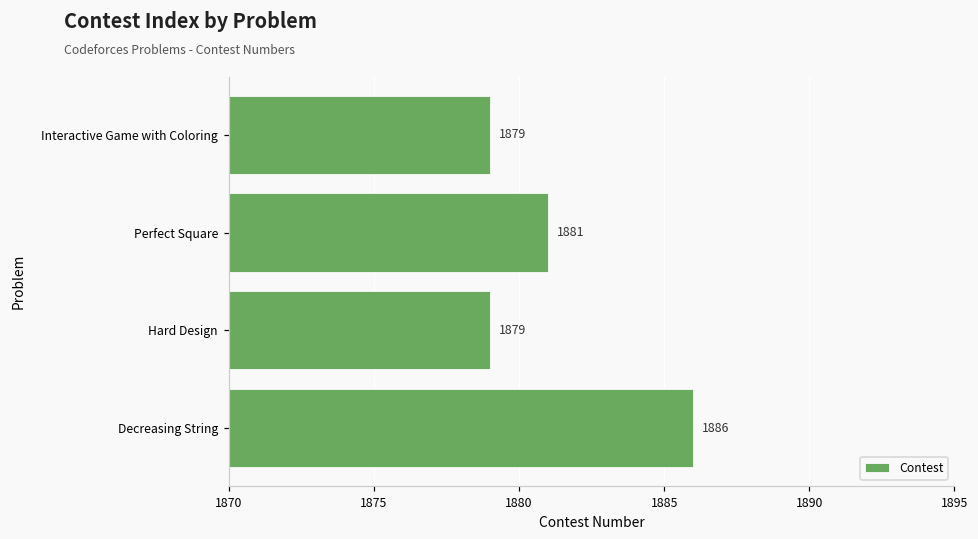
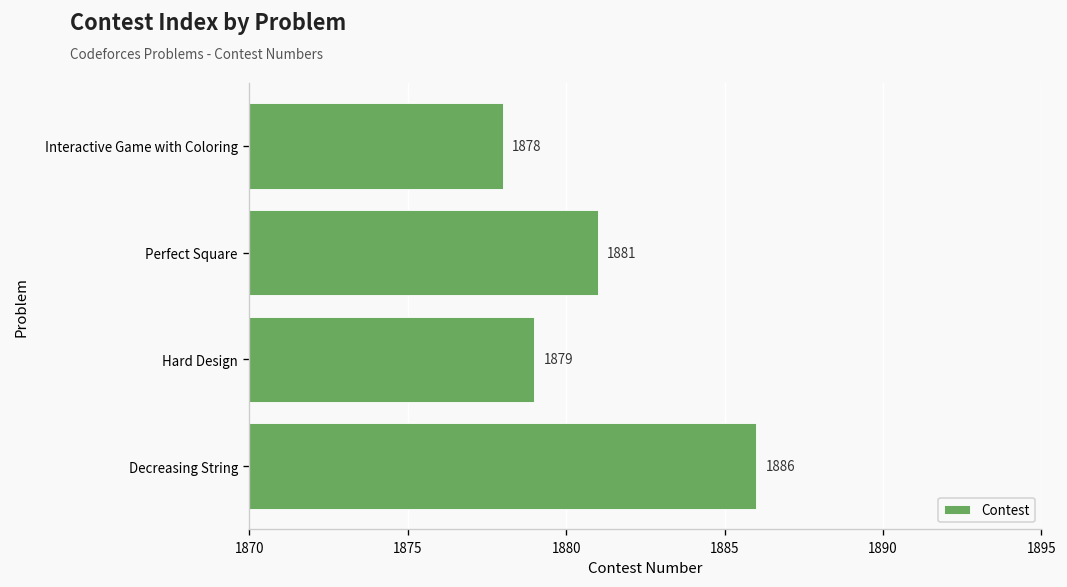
Interactive Game with Coloring: 1879 -> 1878
